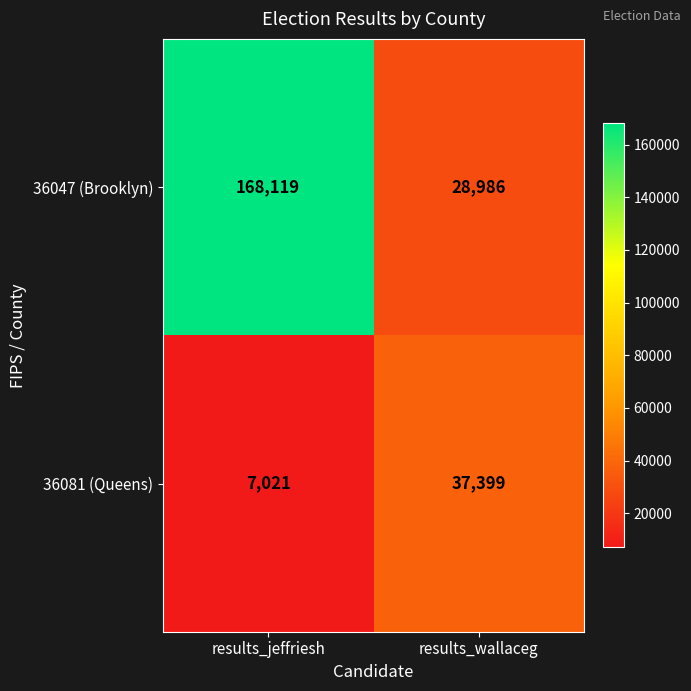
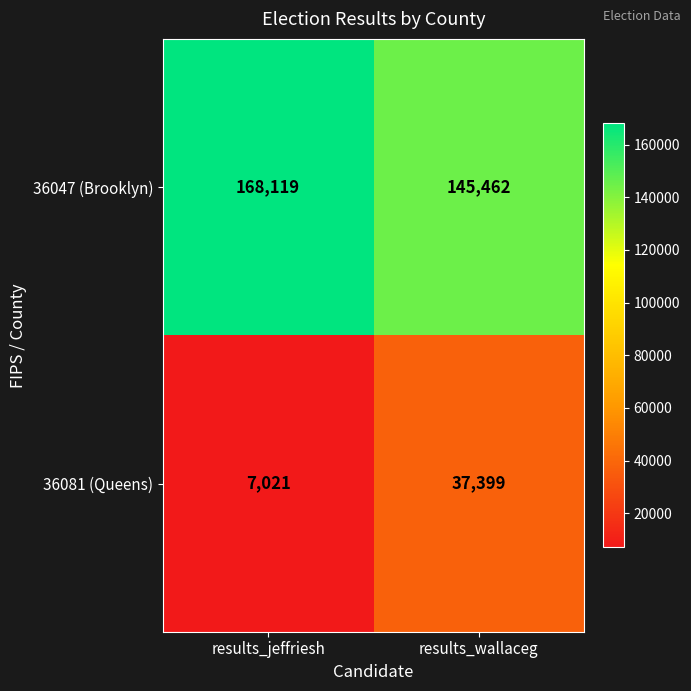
36047 (Brooklyn), results_wallaceg: 28,986 -> 145,462
